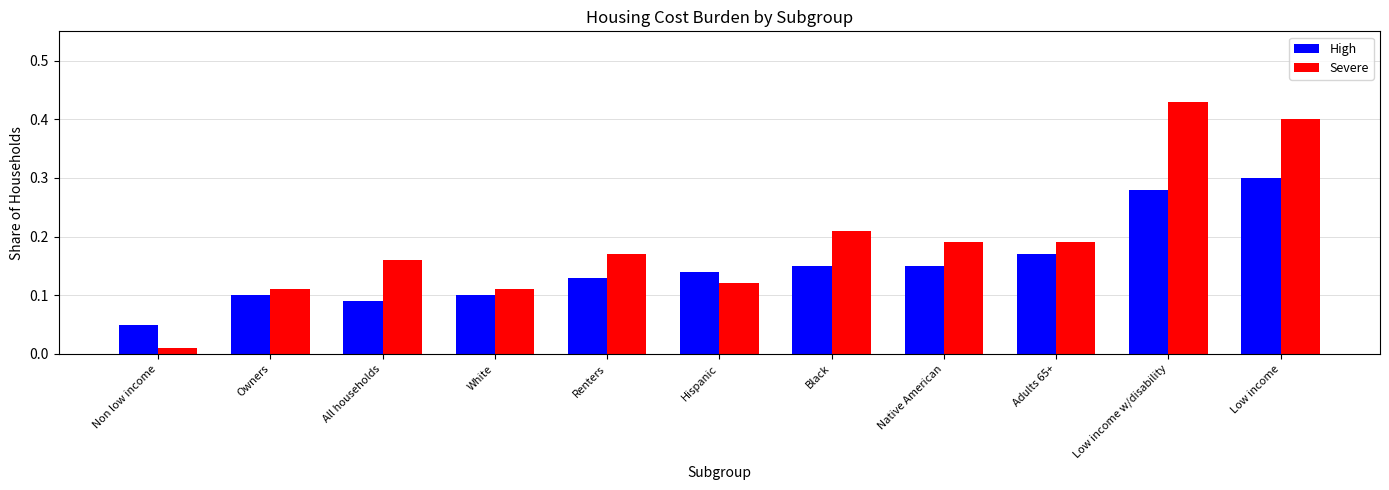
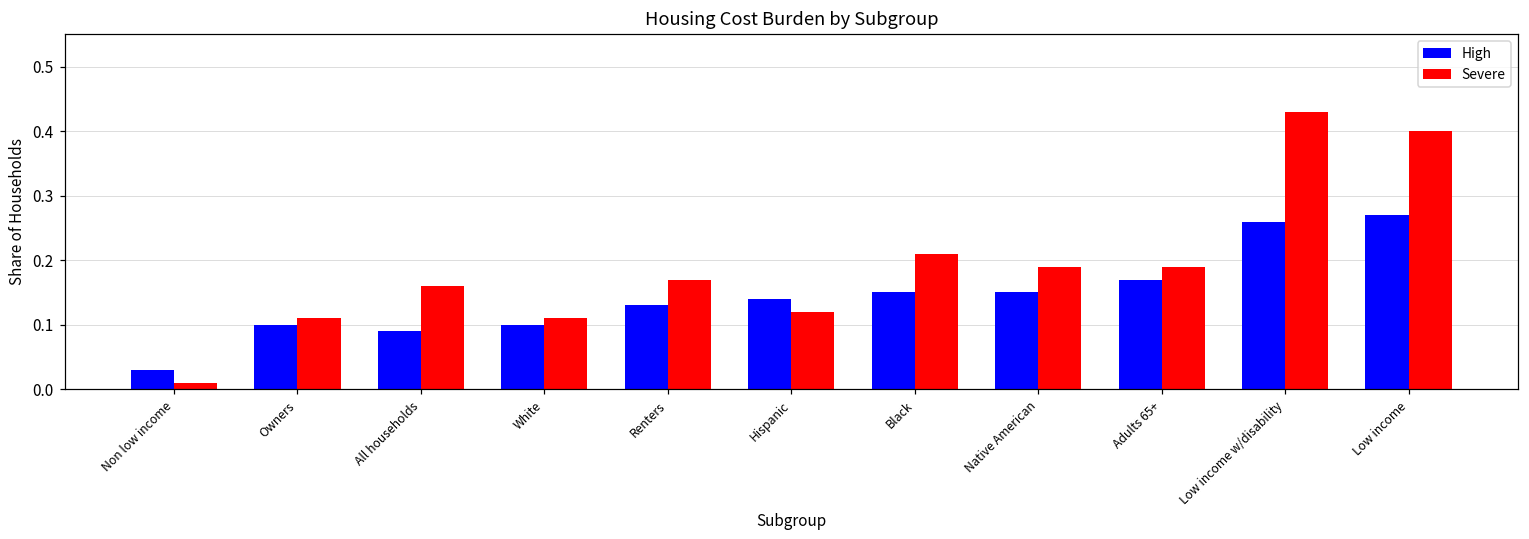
High, Non low income: 0.05 -> 0.03
High, Low income w/disability: 0.28 -> 0.26
High, Low income: 0.30 -> 0.27
